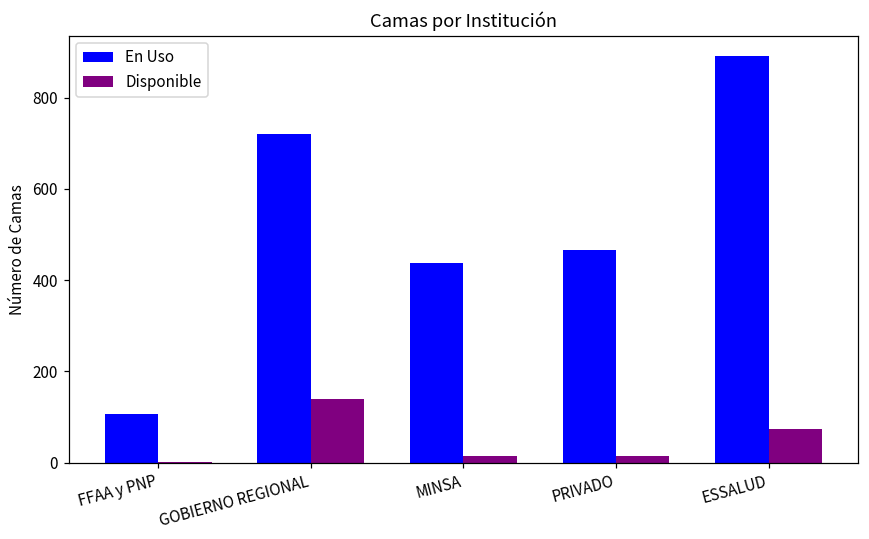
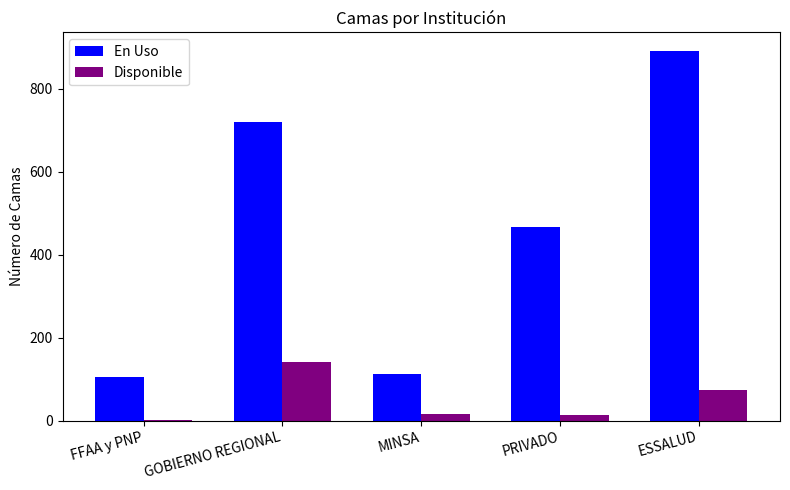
En Uso, MINSA: 440 -> 110
